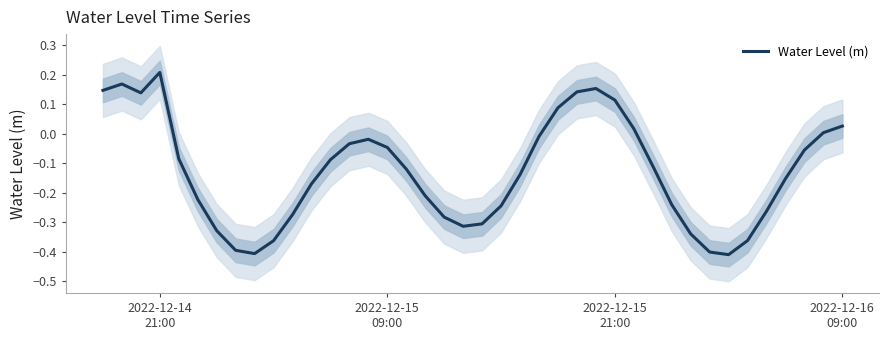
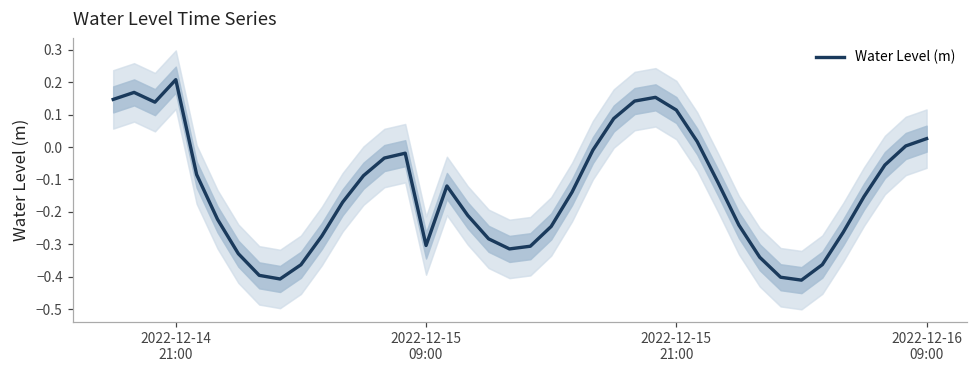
Water Level (m), 2022-12-15 09:00: -0.05 -> -0.30
